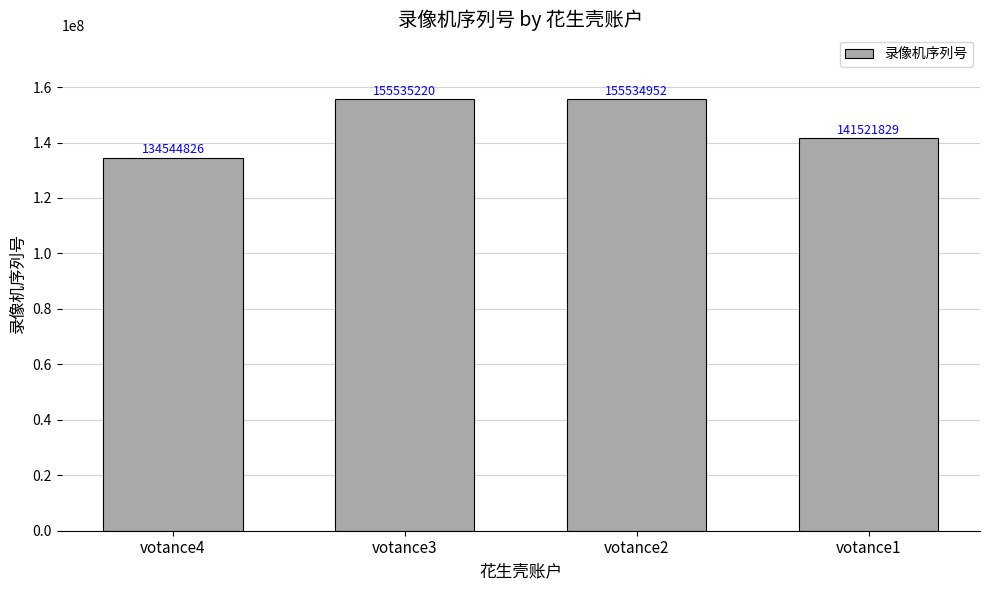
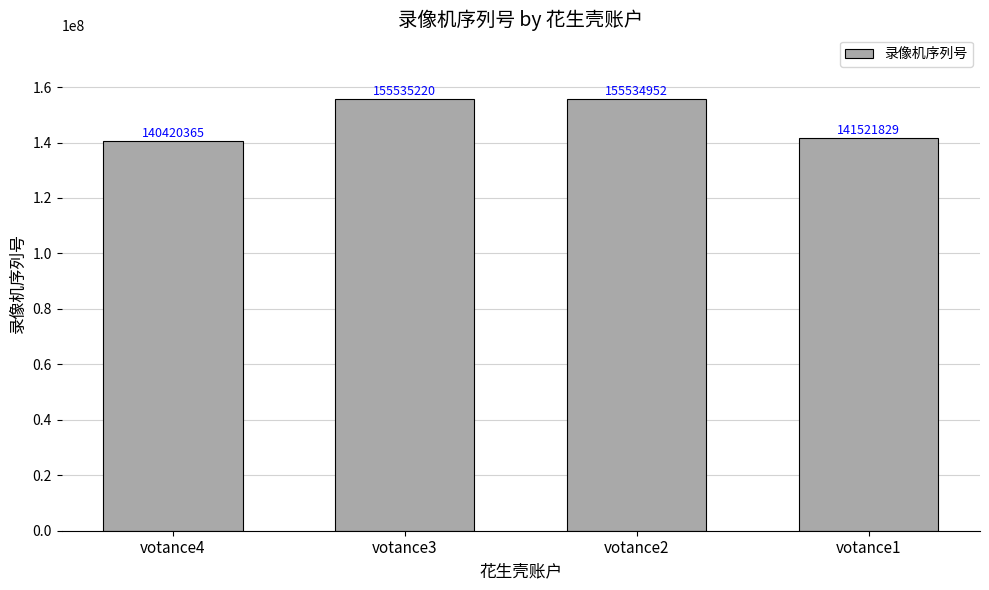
votance4: 134544826 -> 140420365
